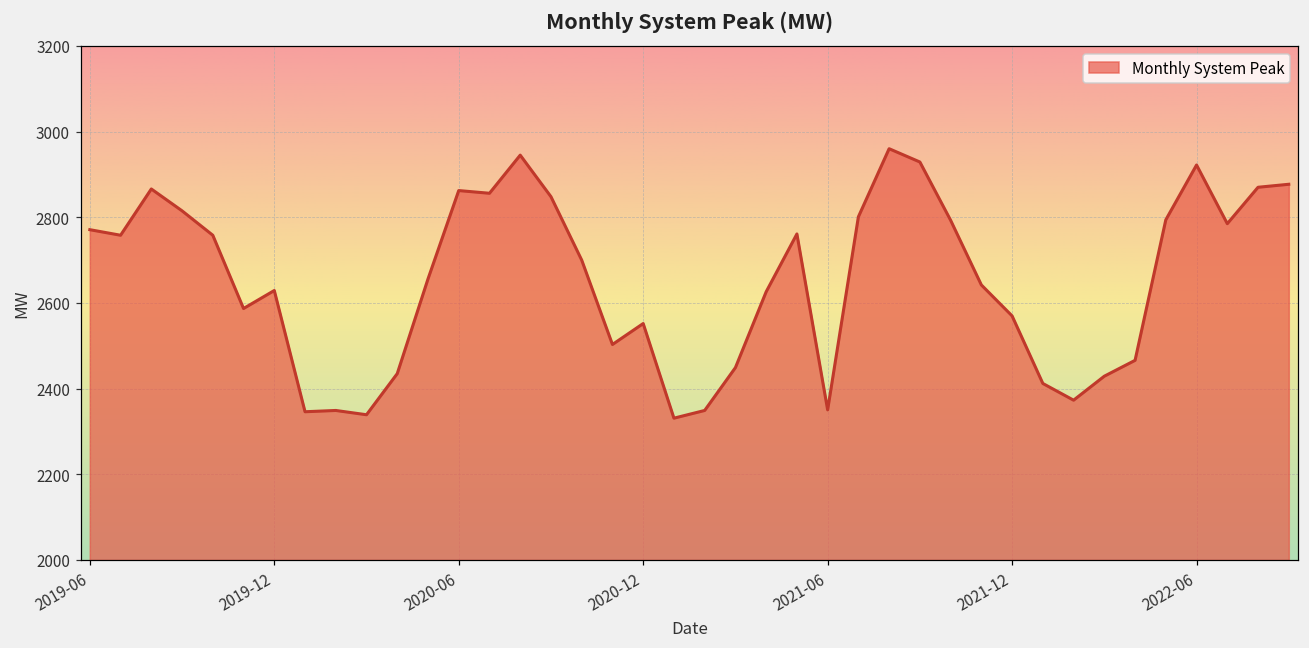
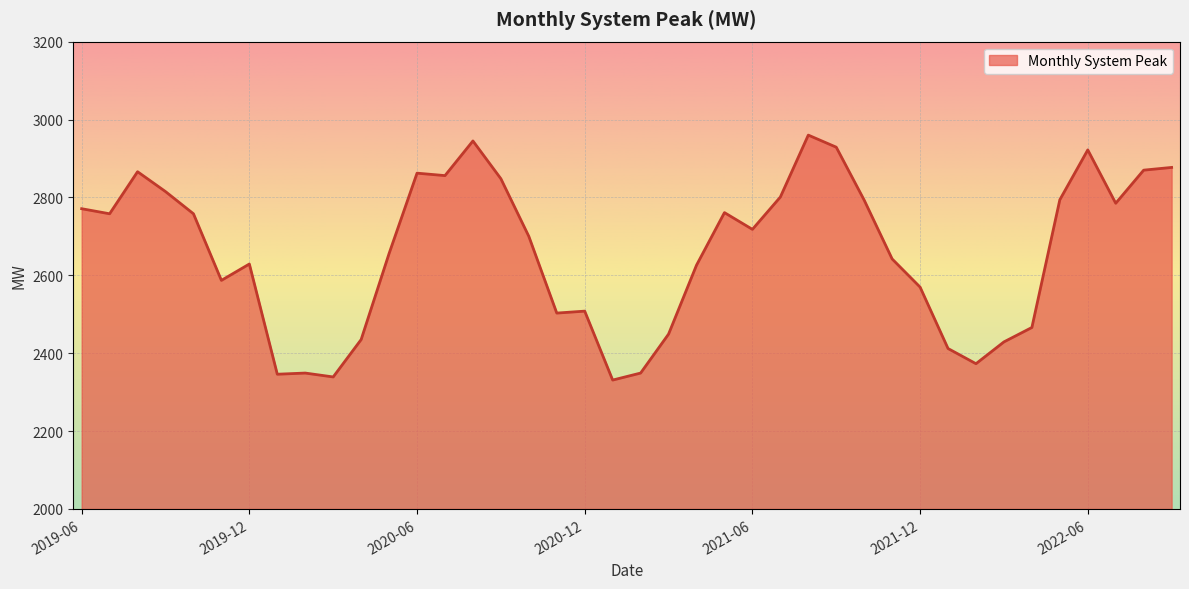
2020-12: 2550 -> 2510
2021-06: 2350 -> 2720
